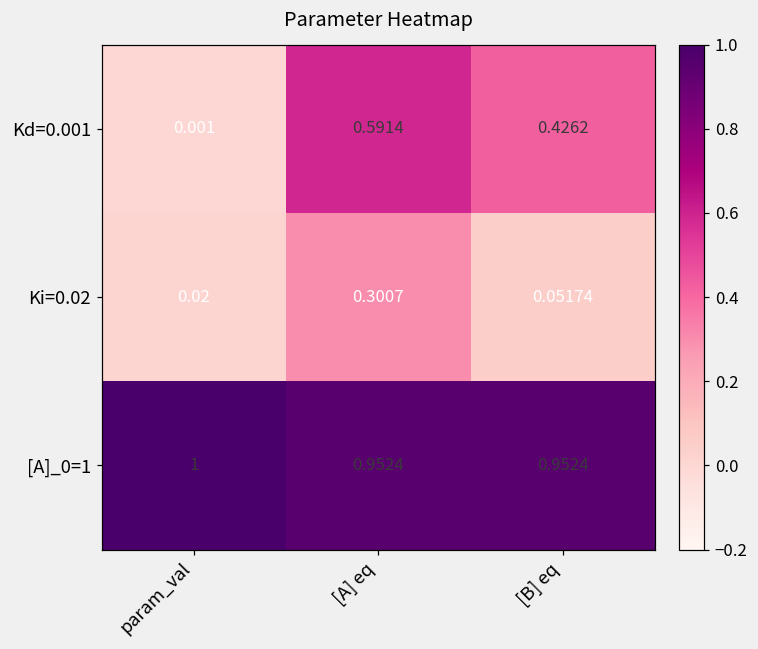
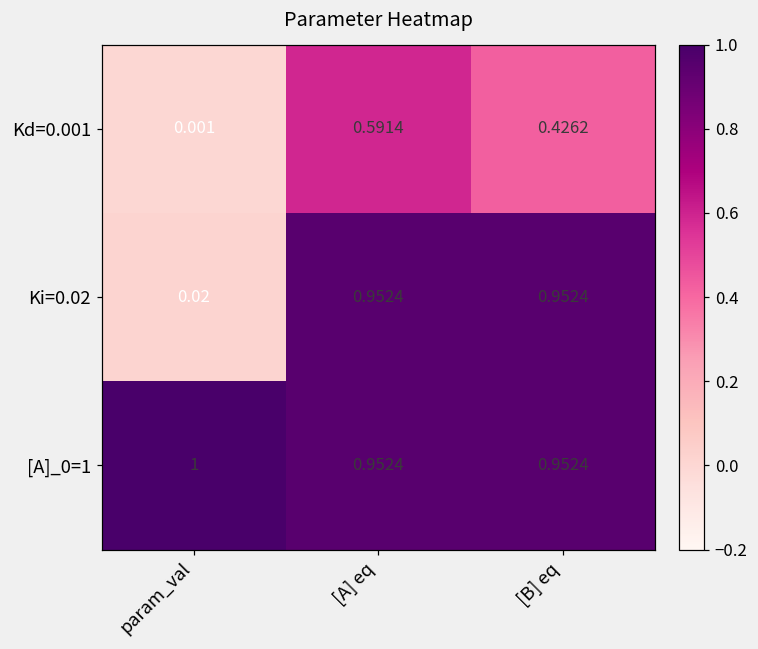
Ki=0.02, [A] eq: 0.3007 -> 0.9524
Ki=0.02, [B] eq: 0.05174 -> 0.9524
